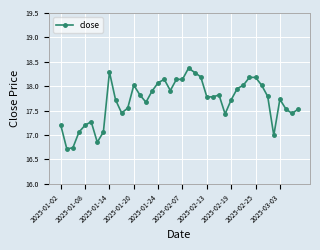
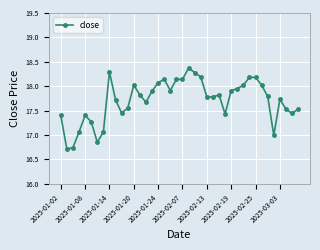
2025-01-02: 17.2 -> 17.4
2025-01-08: 17.2 -> 17.4
2025-02-19: 17.7 -> 17.9
